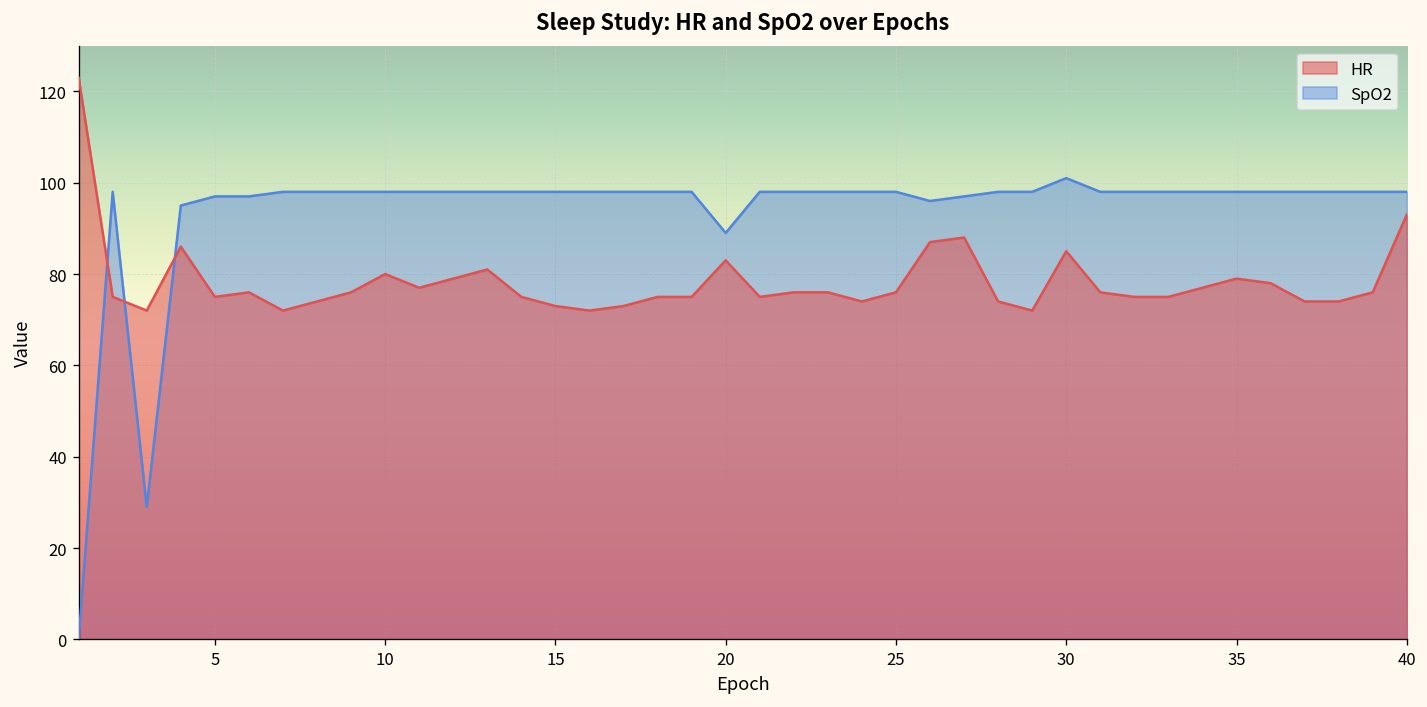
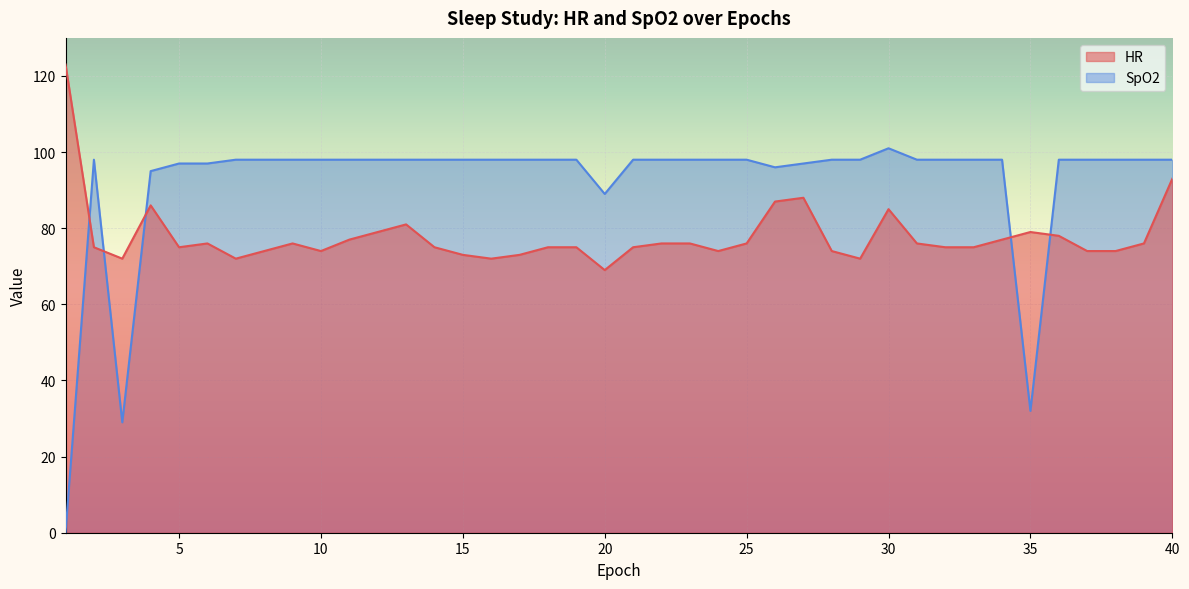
HR, 10: 80 -> 74
HR, 20: 83 -> 69
SpO2, 35: 98 -> 32
